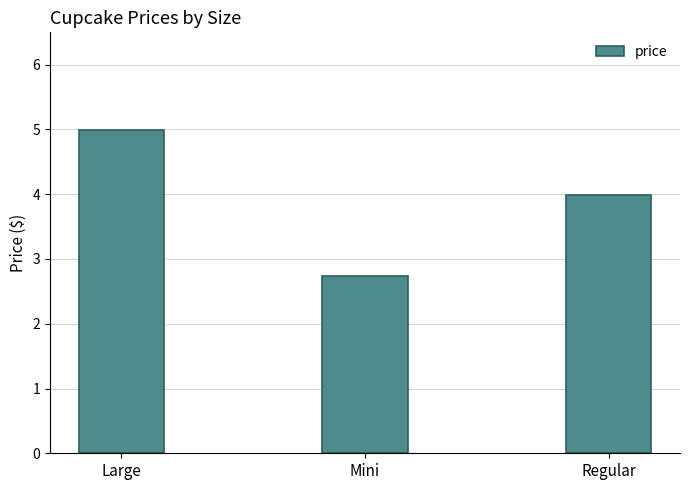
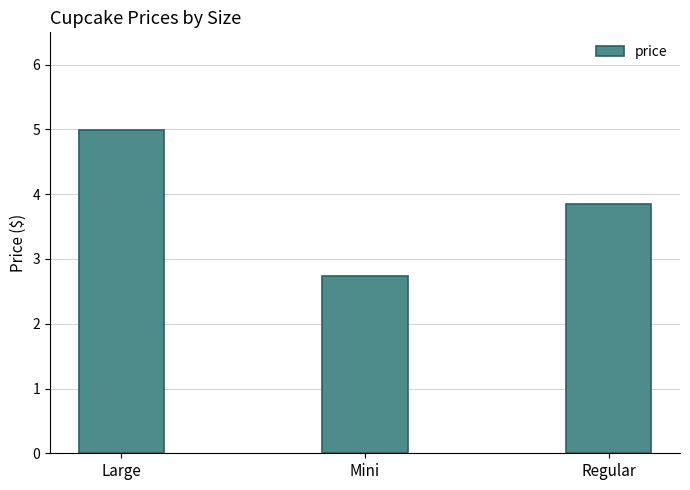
Regular: 4.0 -> 3.9
